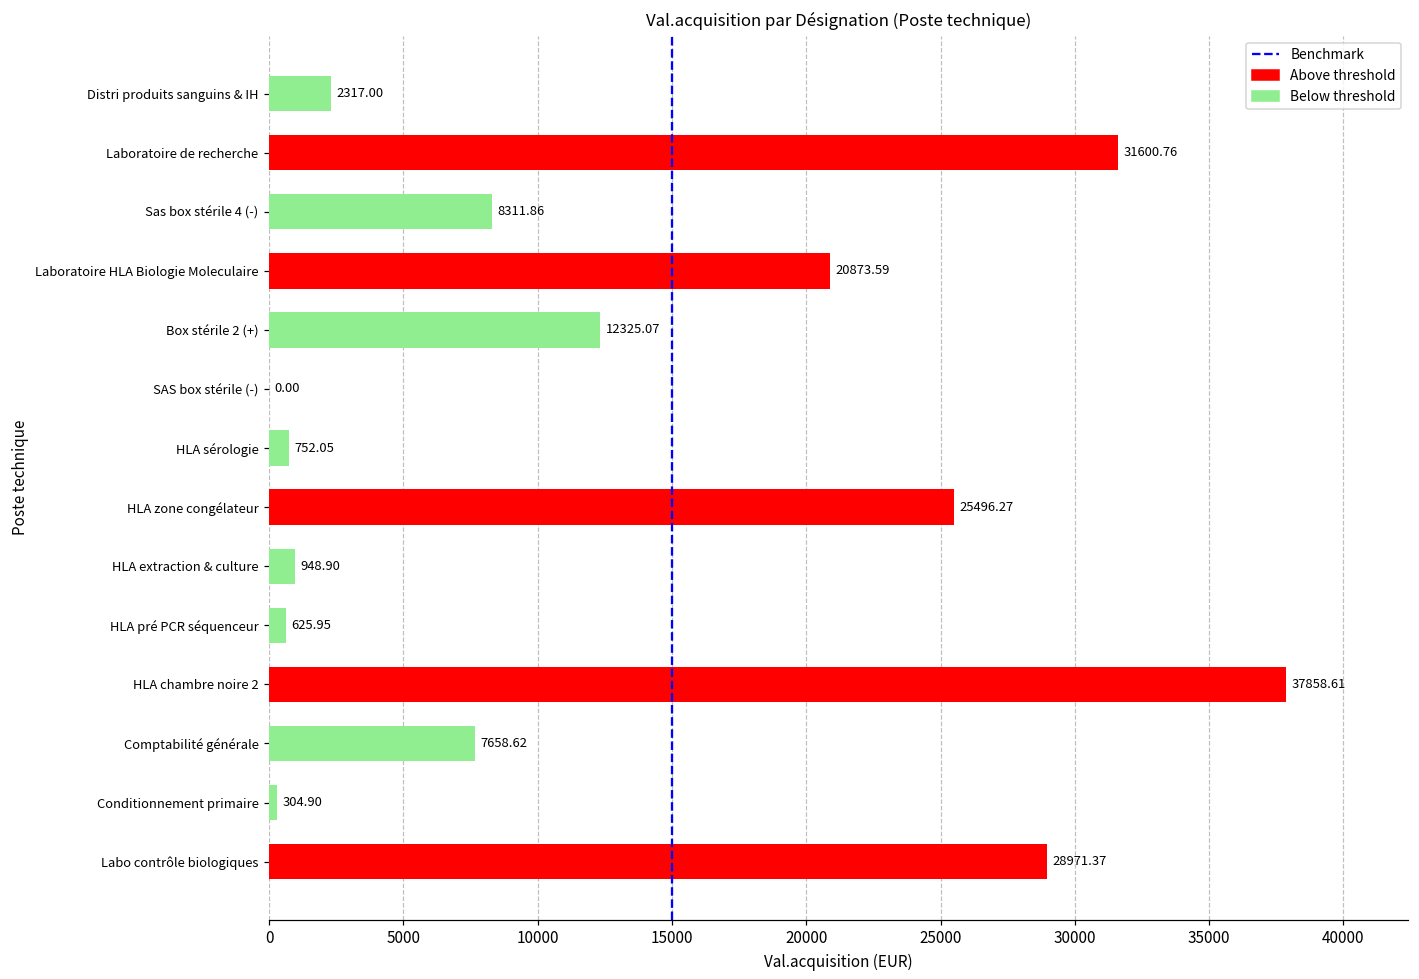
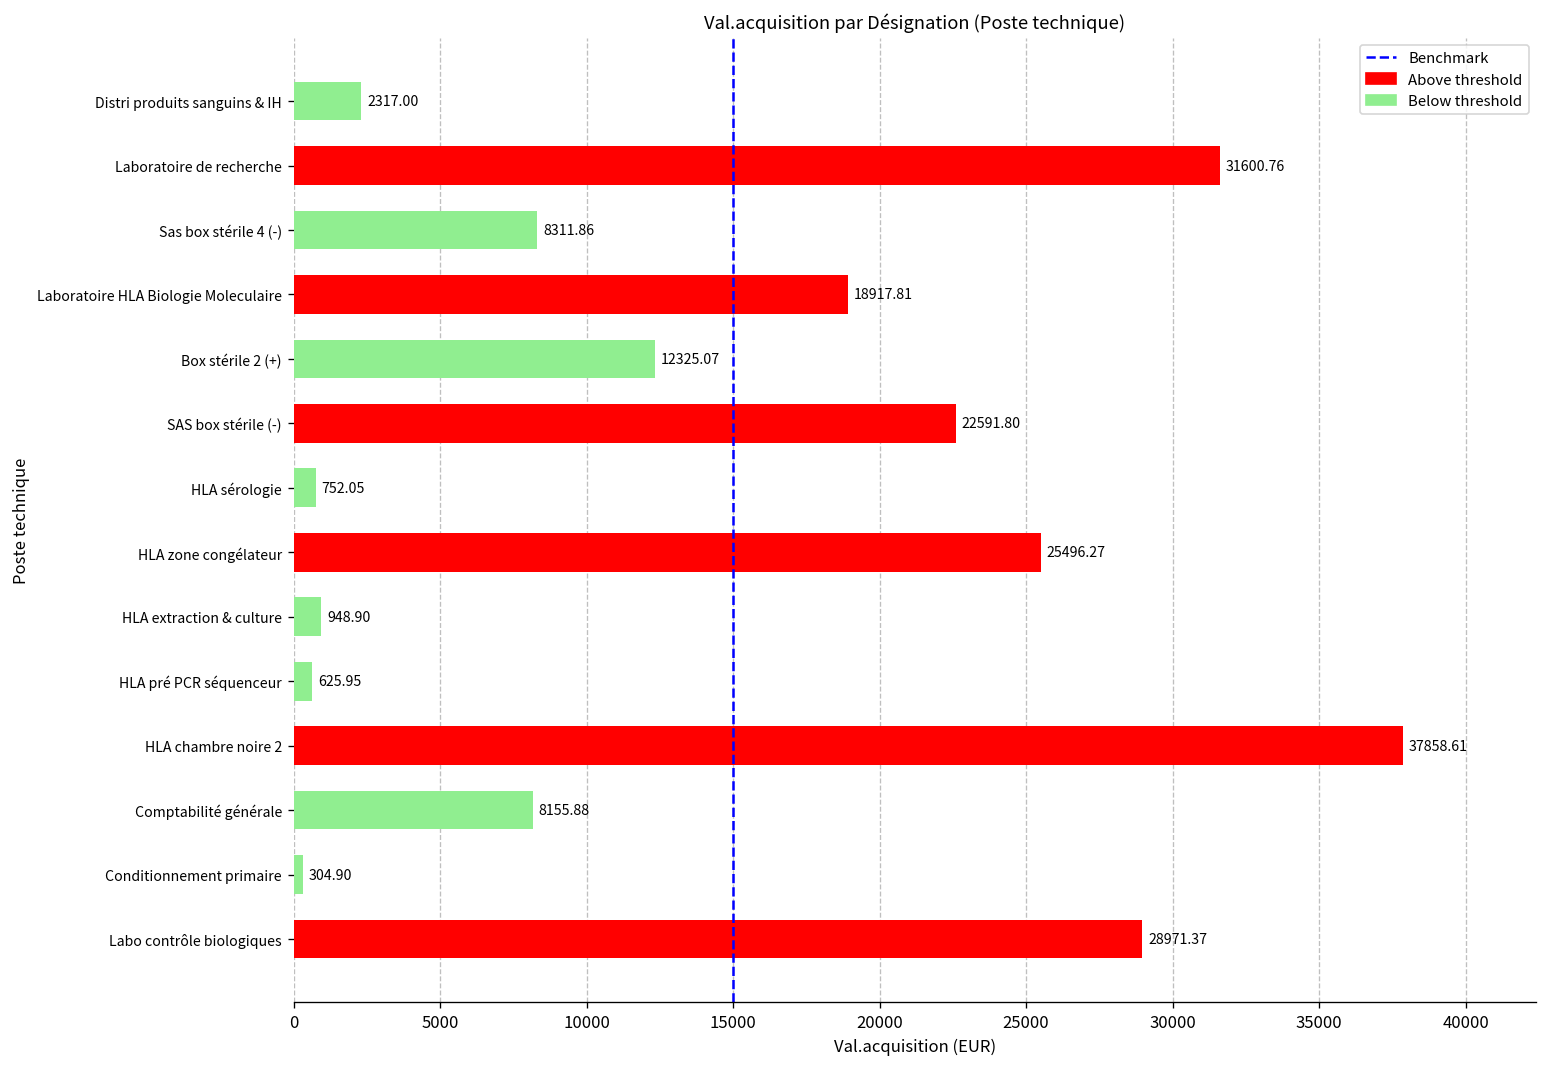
Laboratoire HLA Biologie Moleculaire: 20873.59 -> 18917.81
SAS box stérile (-): 0.00 -> 22591.80
Comptabilité générale: 7658.62 -> 8155.88
